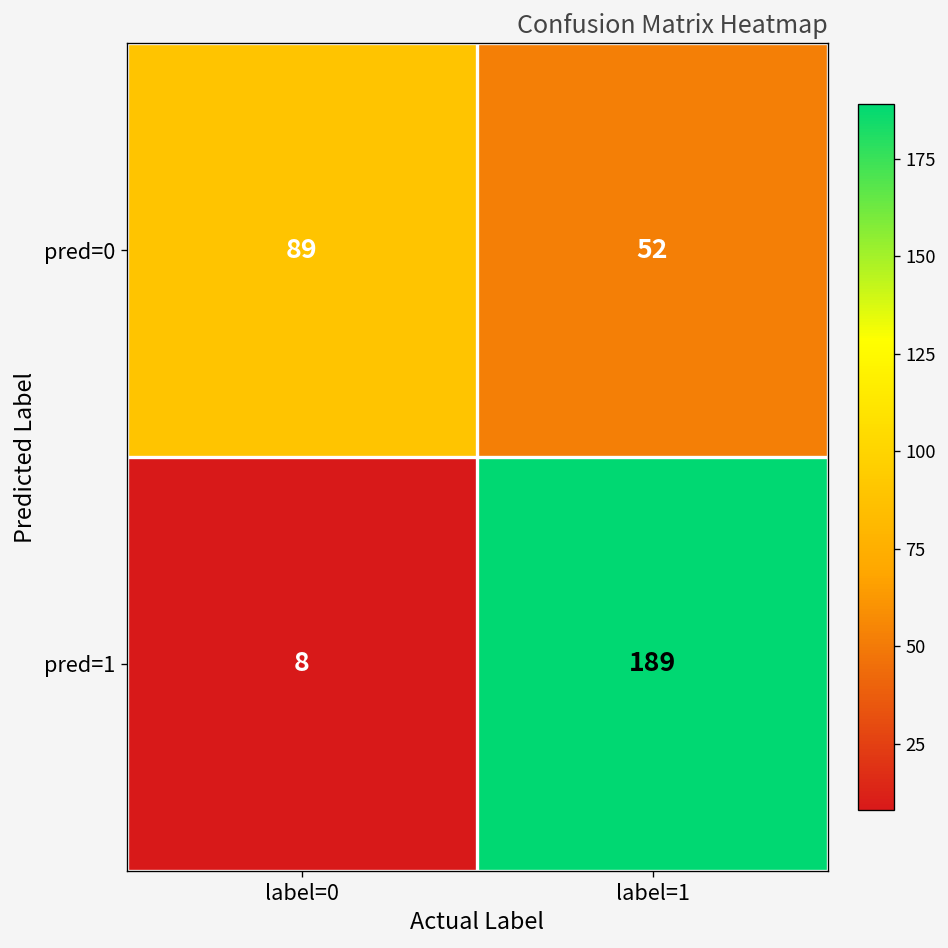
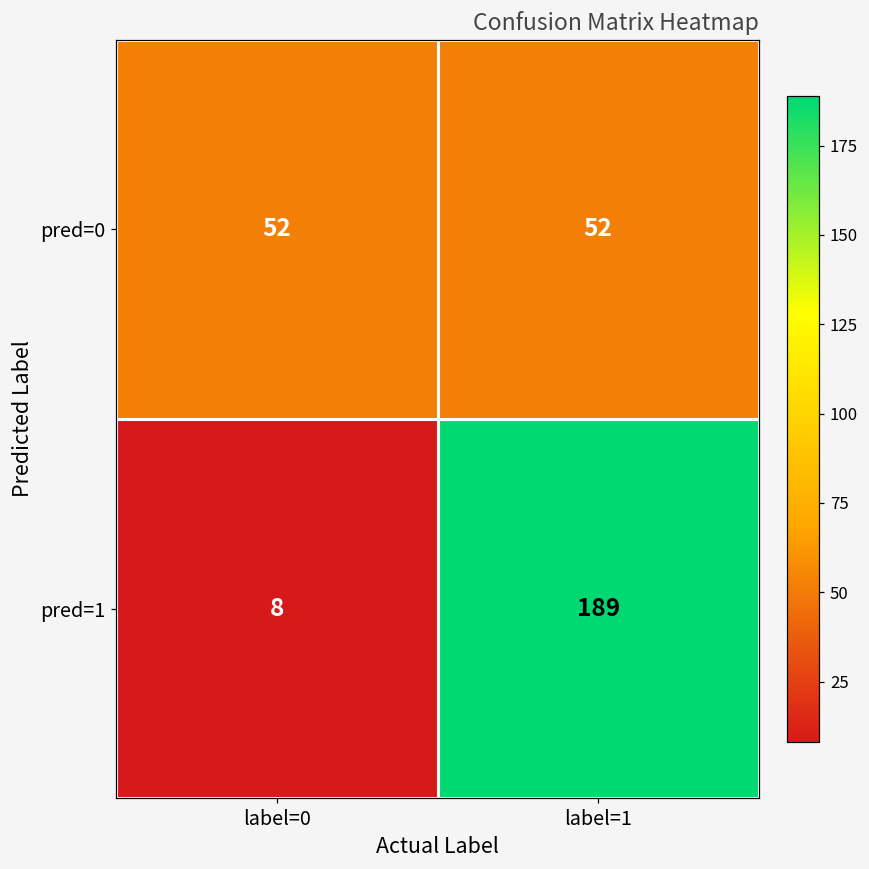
pred=0, label=0: 89 -> 52
